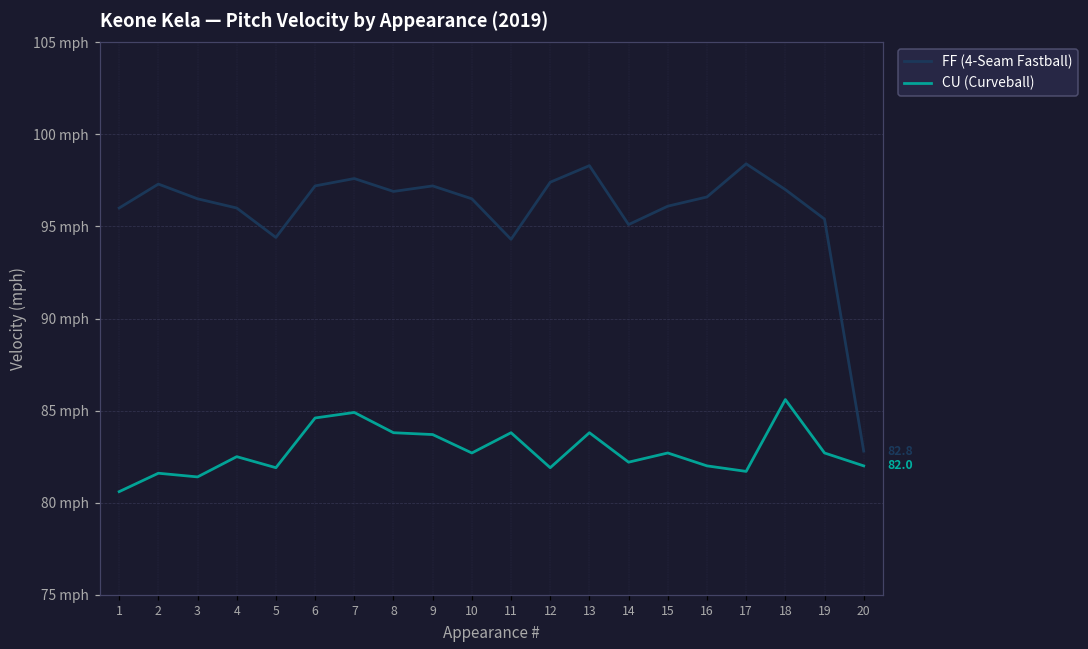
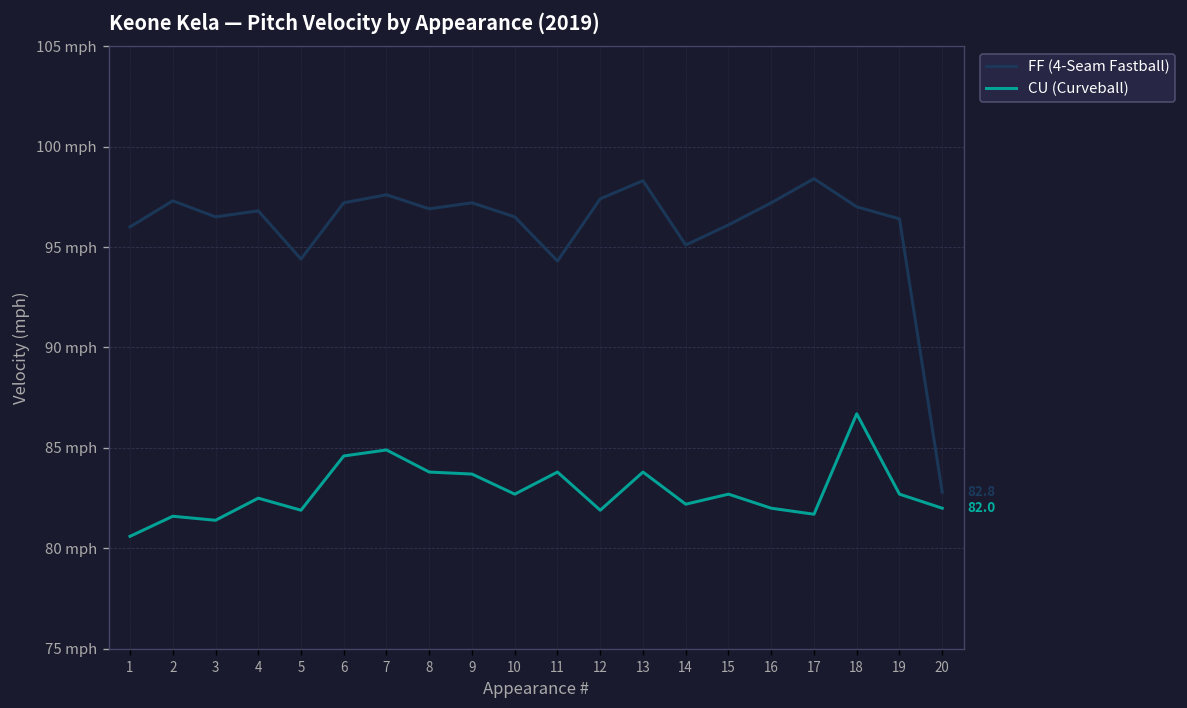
FF (4-Seam Fastball), 4: 96.0 mph -> 96.8 mph
FF (4-Seam Fastball), 16: 96.6 mph -> 97.2 mph
CU (Curveball), 18: 85.6 mph -> 86.7 mph
FF (4-Seam Fastball), 19: 95.4 mph -> 96.4 mph
